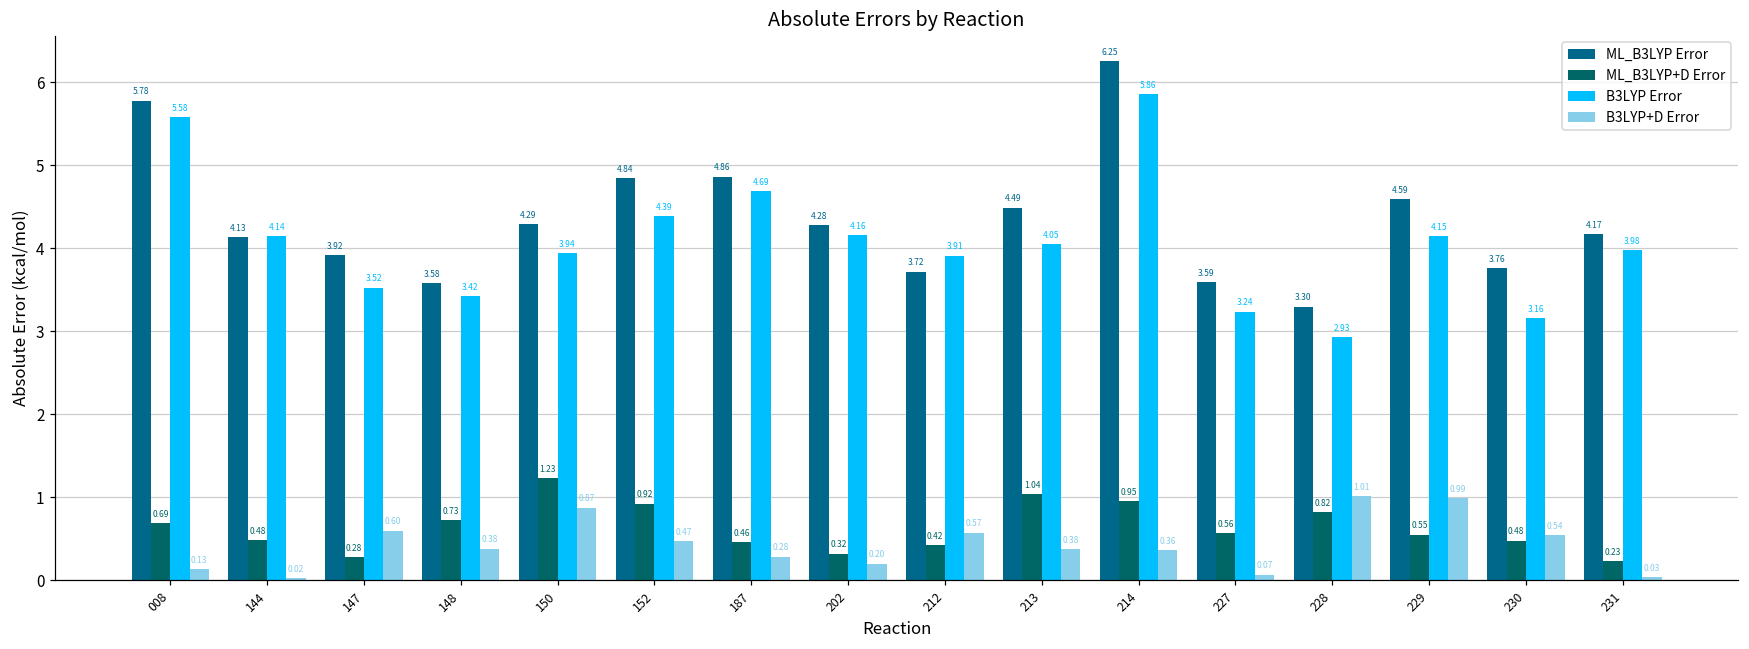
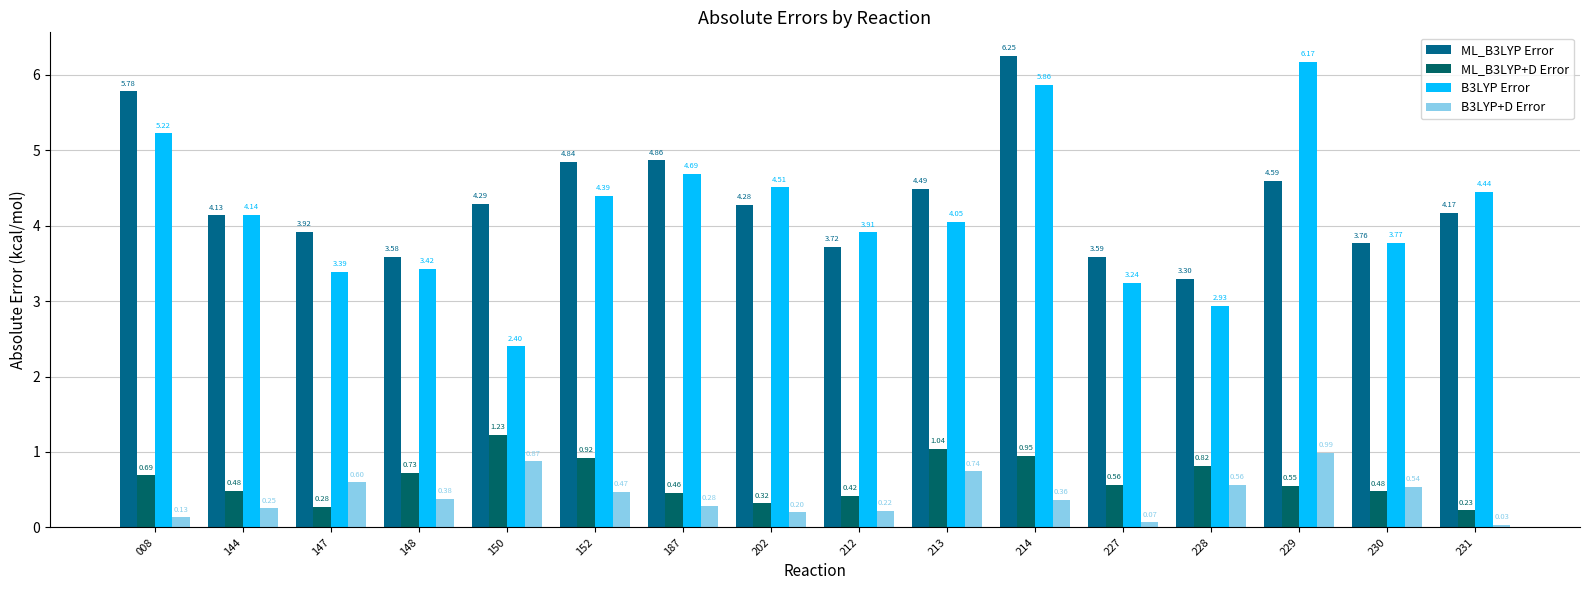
B3LYP Error, 008: 5.58 -> 5.22
B3LYP+D Error, 144: 0.02 -> 0.25
B3LYP Error, 147: 3.52 -> 3.39
B3LYP Error, 150: 3.94 -> 2.40
B3LYP Error, 202: 4.16 -> 4.51
B3LYP+D Error, 212: 0.57 -> 0.22
B3LYP+D Error, 213: 0.38 -> 0.74
B3LYP+D Error, 228: 1.01 -> 0.56
B3LYP Error, 229: 4.15 -> 6.17
B3LYP Error, 230: 3.16 -> 3.77
B3LYP Error, 231: 3.98 -> 4.44
